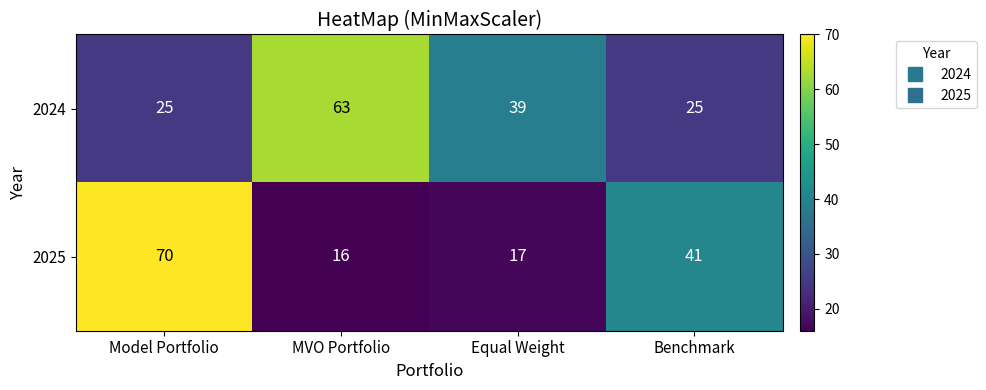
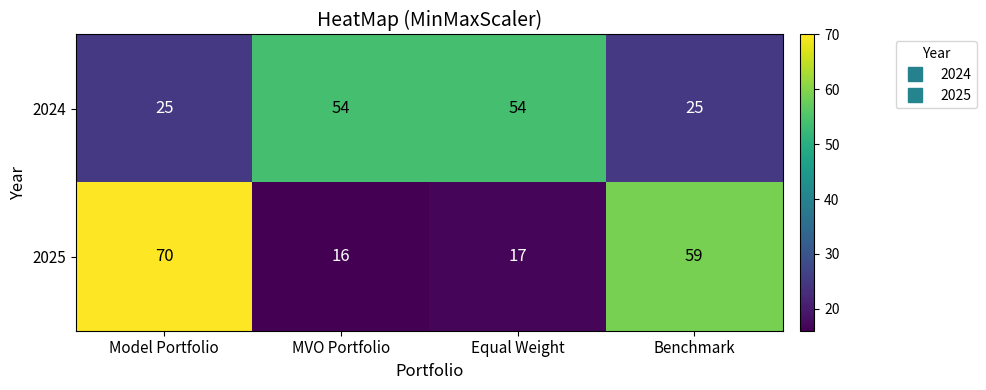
2024, MVO Portfolio: 63 -> 54
2024, Equal Weight: 39 -> 54
2025, Benchmark: 41 -> 59
